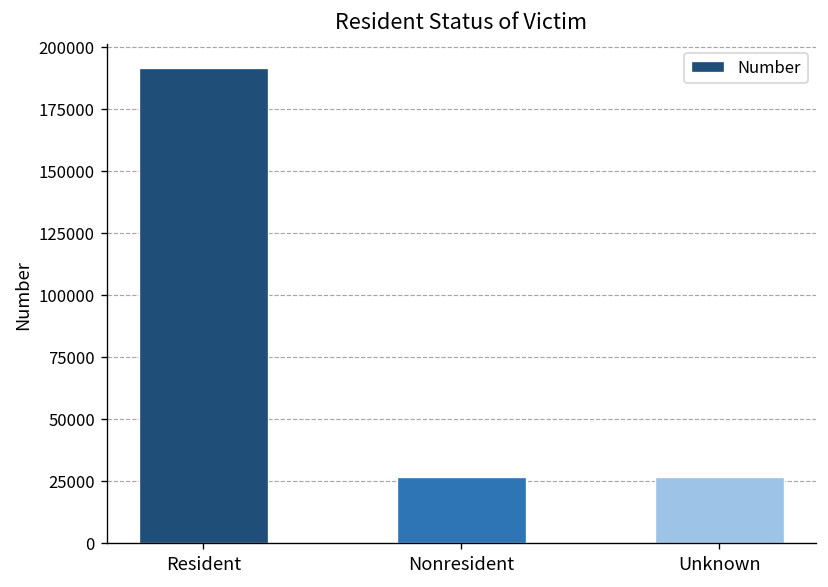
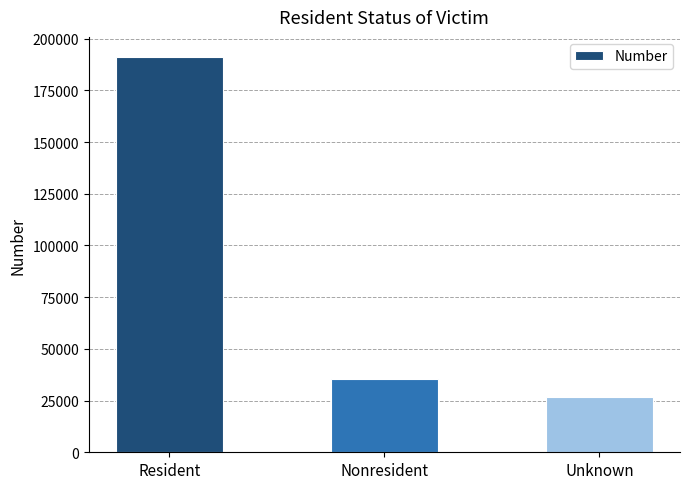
Nonresident: 27000 -> 35000
